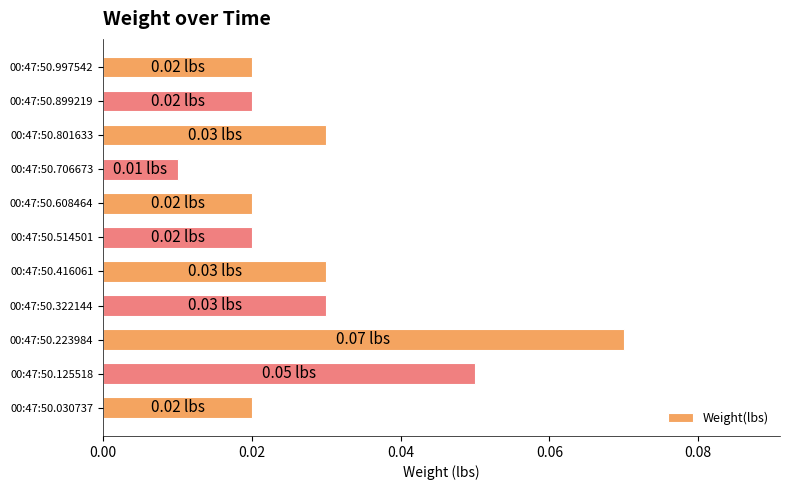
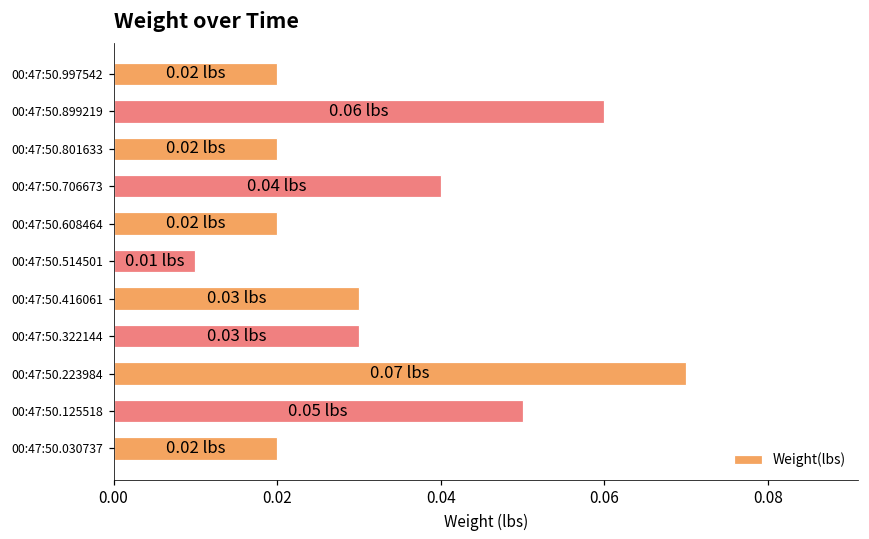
00:47:50.899219: 0.02 -> 0.06
00:47:50.801633: 0.03 -> 0.02
00:47:50.706673: 0.01 -> 0.04
00:47:50.514501: 0.02 -> 0.01
